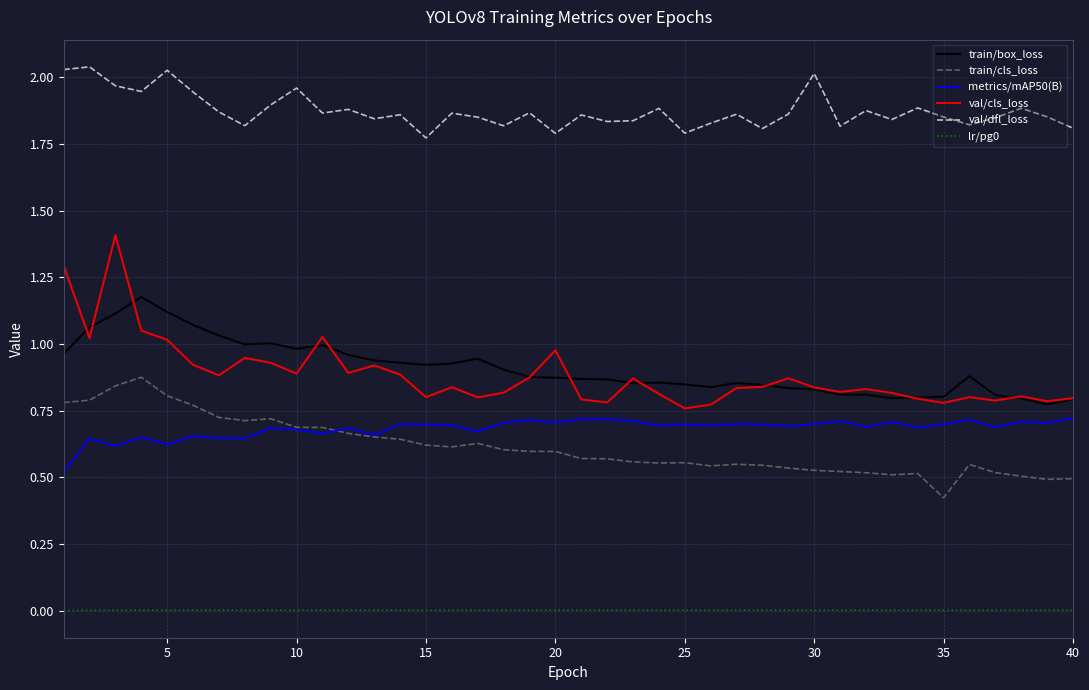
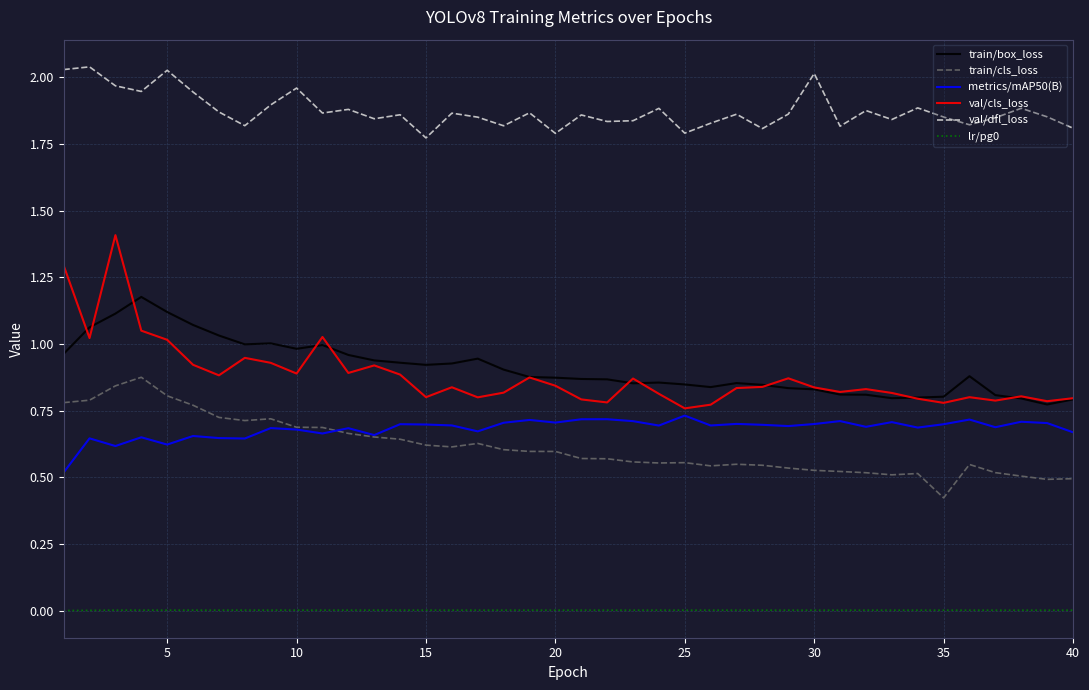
val/cls_loss, 20: 0.98 -> 0.84
metrics/mAP50(B), 25: 0.70 -> 0.73
metrics/mAP50(B), 40: 0.72 -> 0.67
